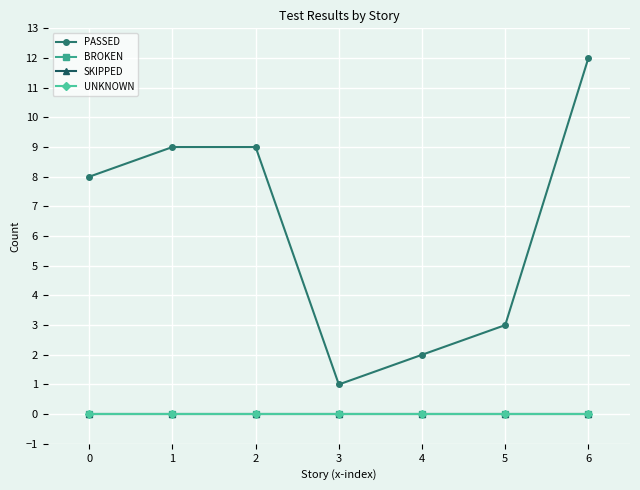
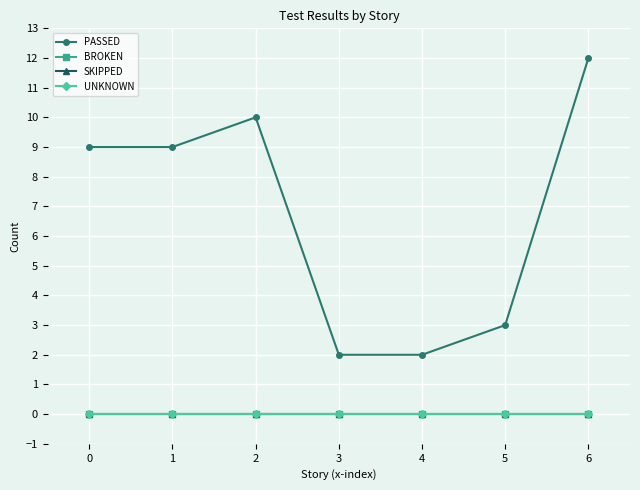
PASSED, 0: 8 -> 9
PASSED, 2: 9 -> 10
PASSED, 3: 1 -> 2
